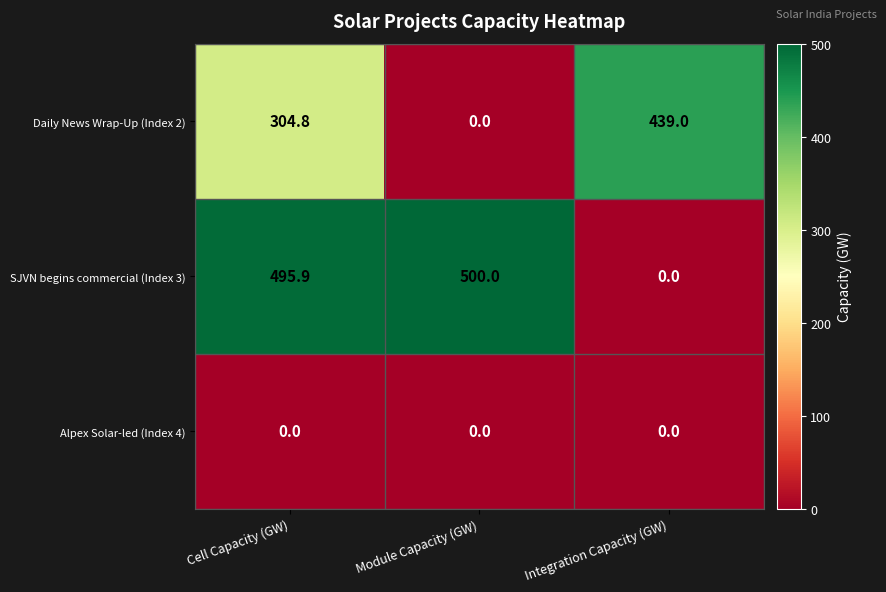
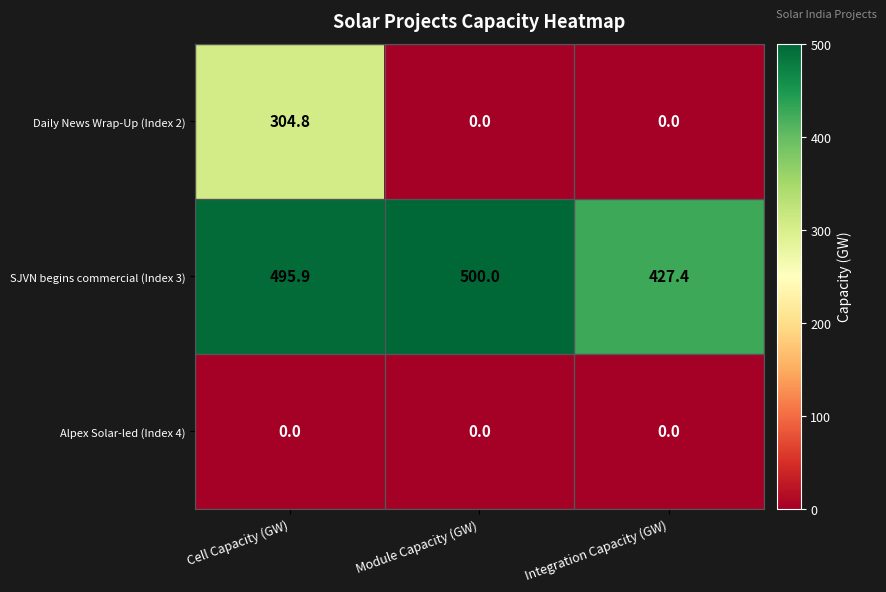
Daily News Wrap-Up (Index 2), Integration Capacity (GW): 439.0 -> 0.0
SJVN begins commercial (Index 3), Integration Capacity (GW): 0.0 -> 427.4
